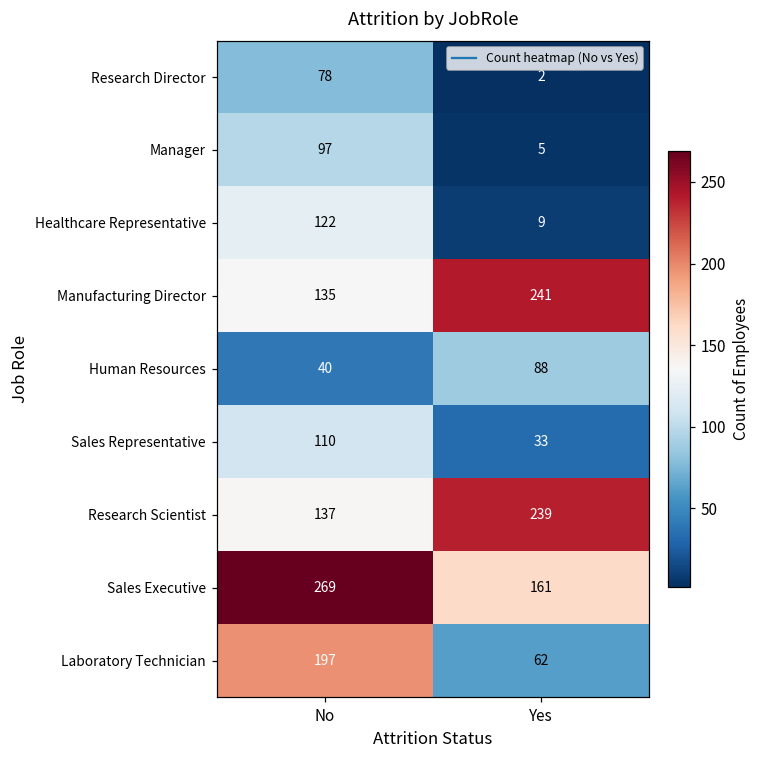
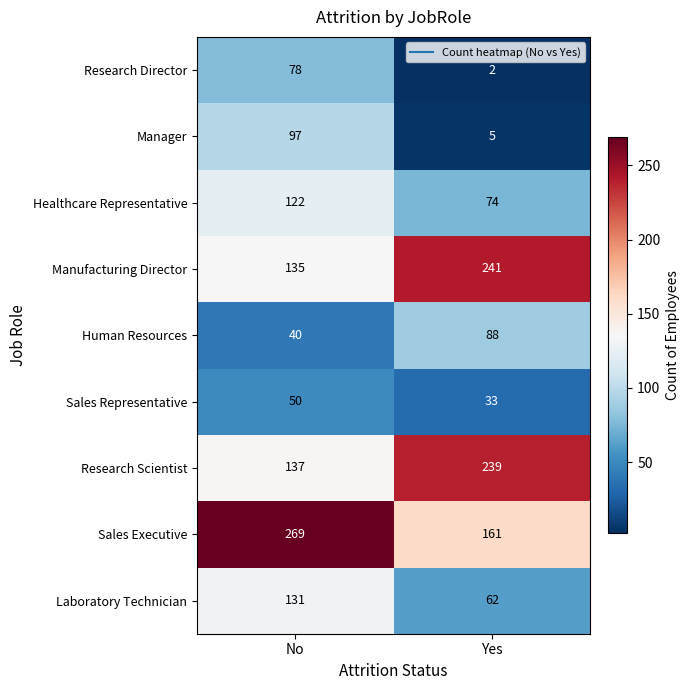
Healthcare Representative, Yes: 9 -> 74
Sales Representative, No: 110 -> 50
Laboratory Technician, No: 197 -> 131
